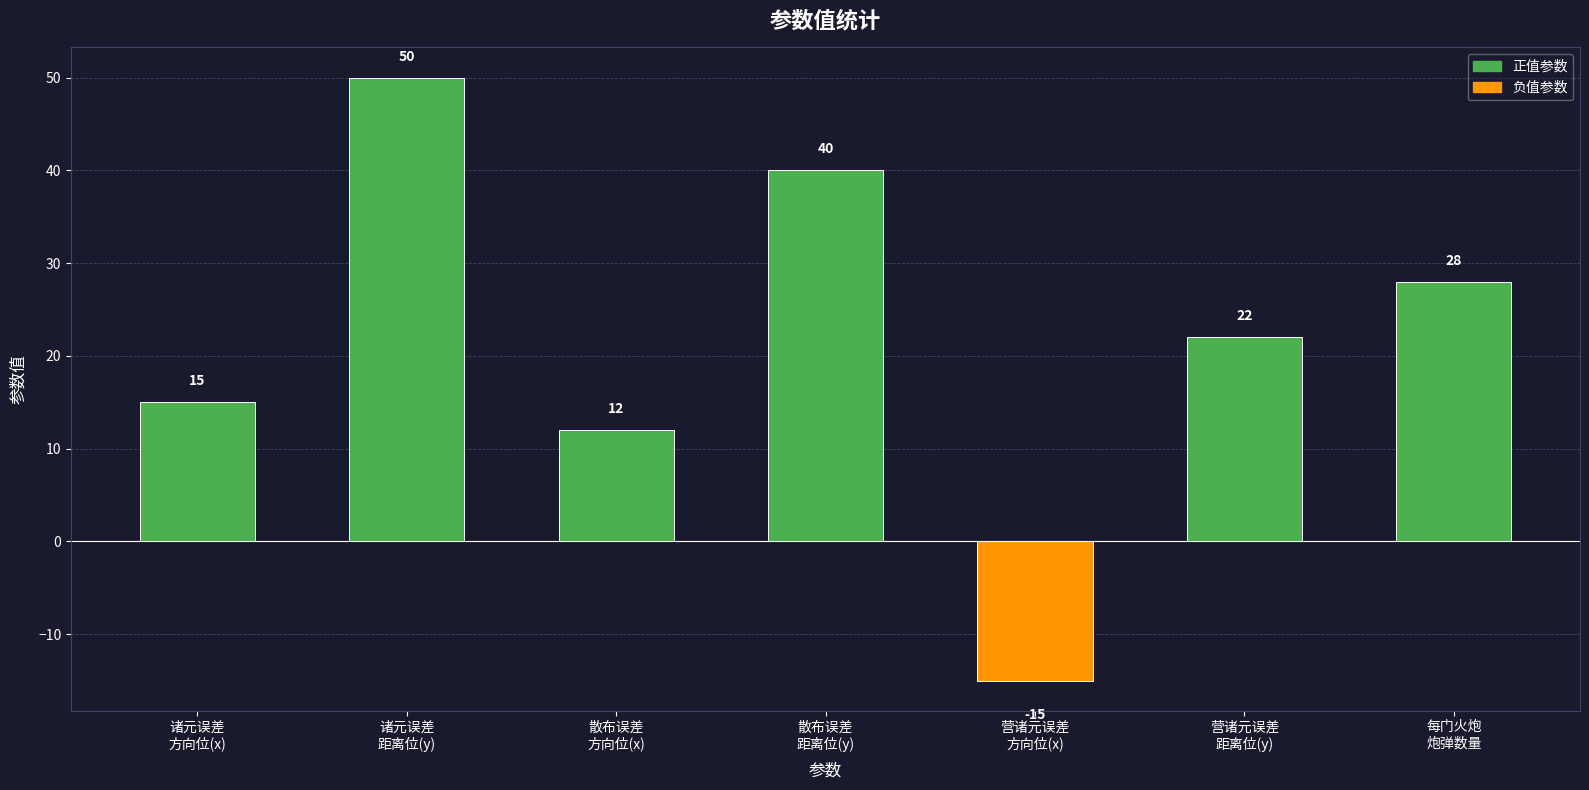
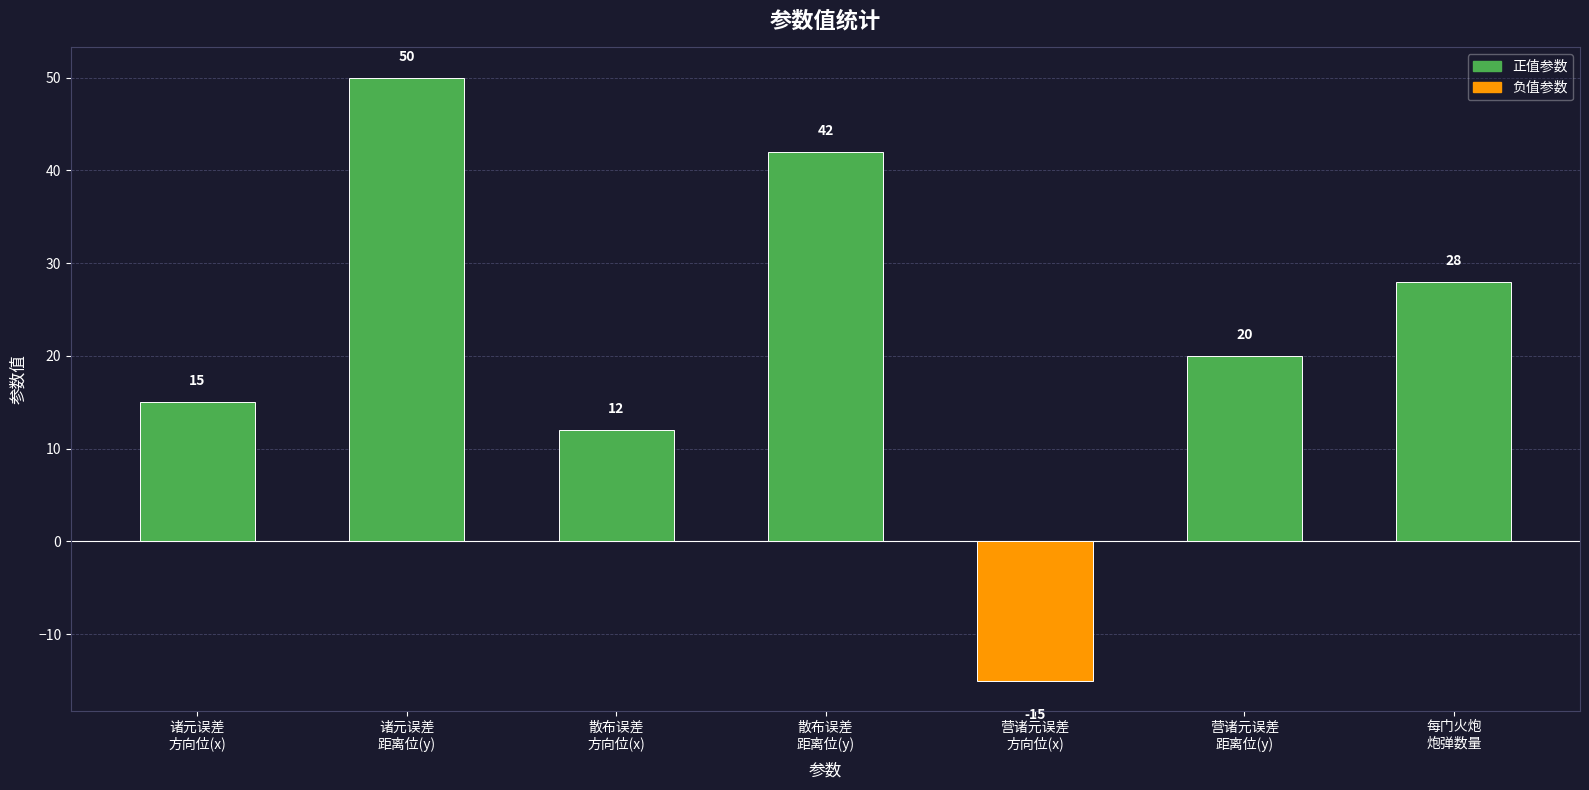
散布误差 距离位(y): 40 -> 42
营诸元误差 距离位(y): 22 -> 20
